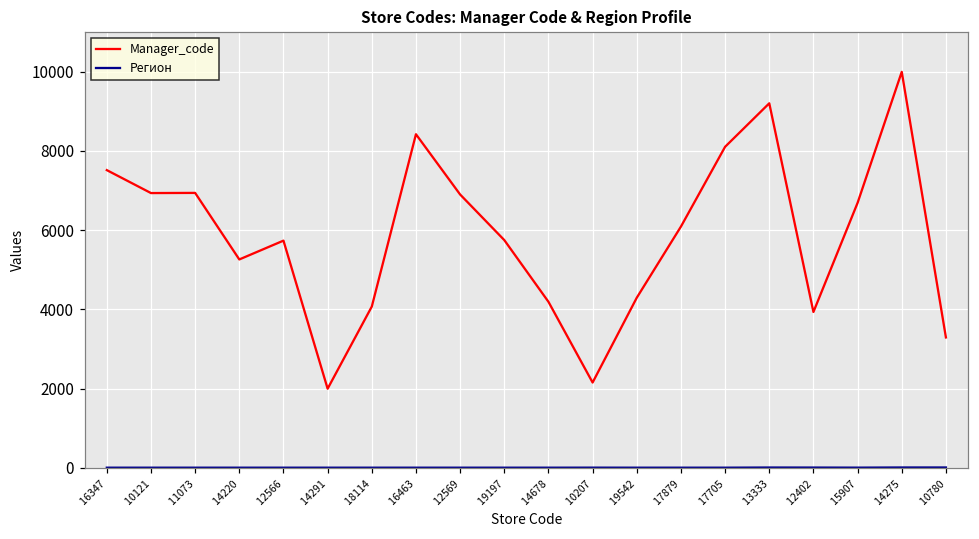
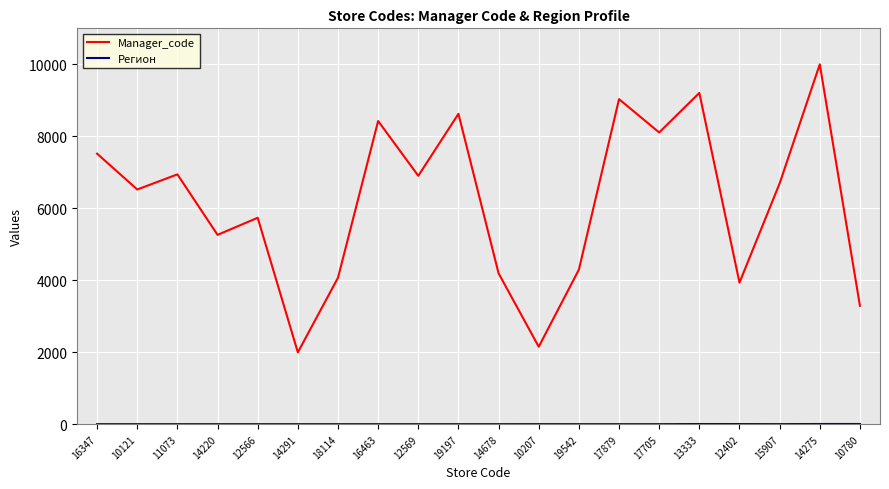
Manager_code, 10121: 6900 -> 6500
Manager_code, 19197: 5700 -> 8600
Manager_code, 17879: 6100 -> 9000
